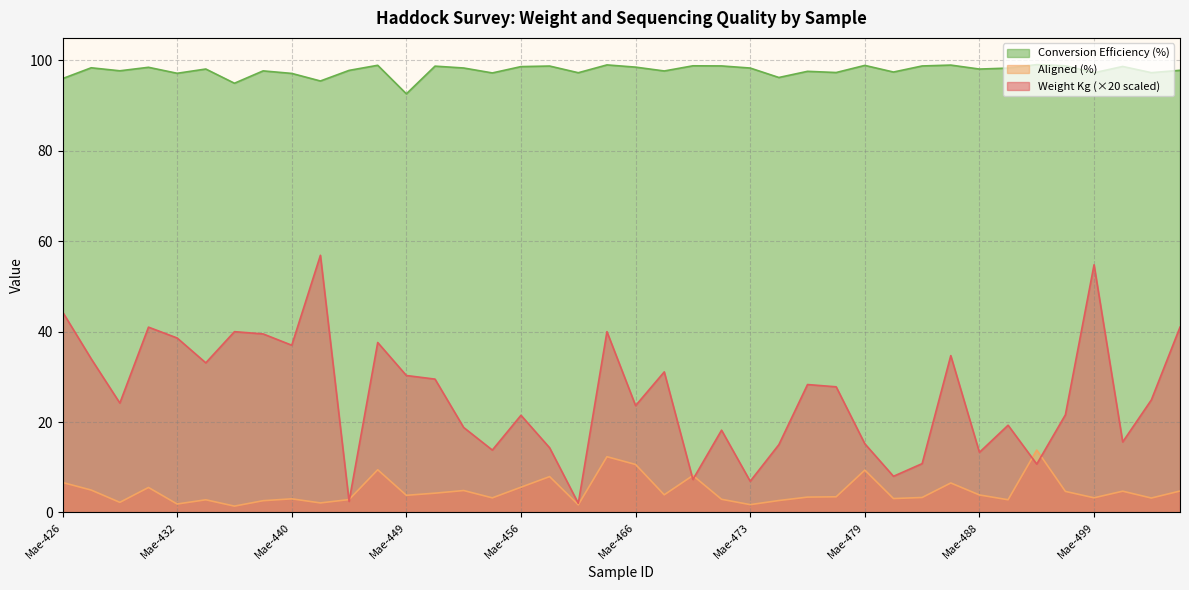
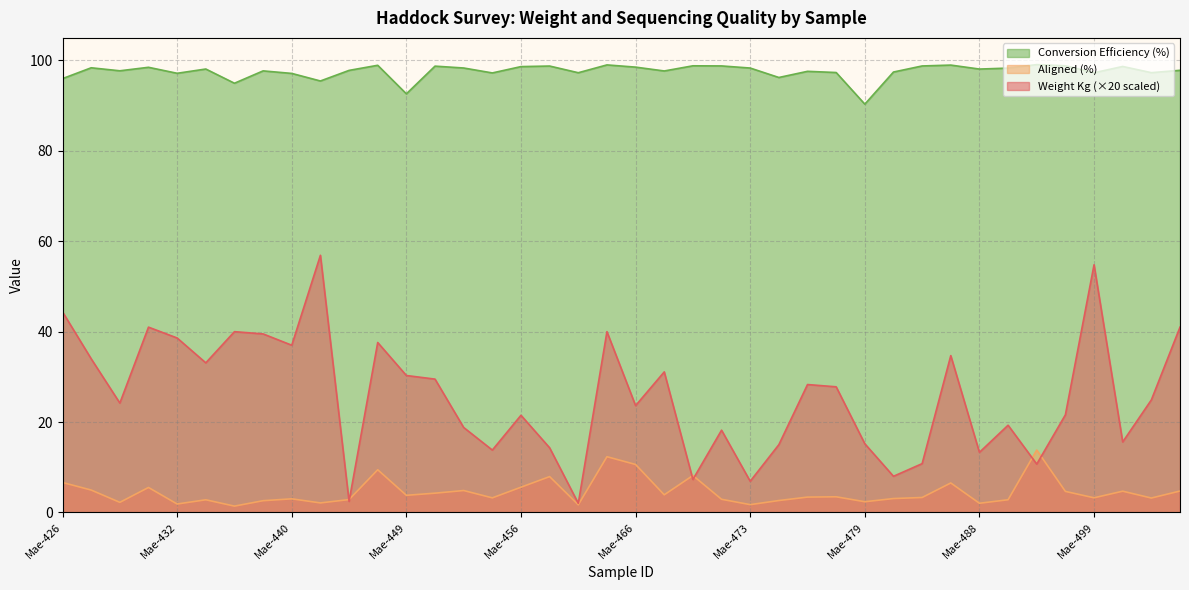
Conversion Efficiency (%), Mae-479: 99 -> 90
Aligned (%), Mae-479: 9 -> 2
Aligned (%), Mae-488: 4 -> 2
